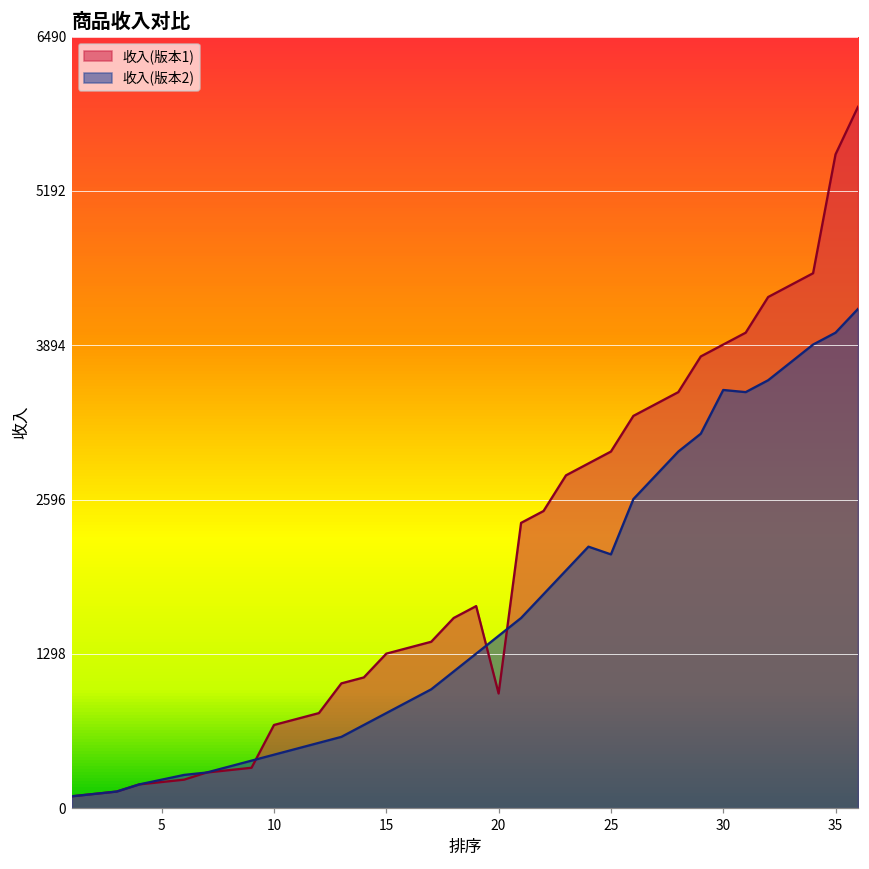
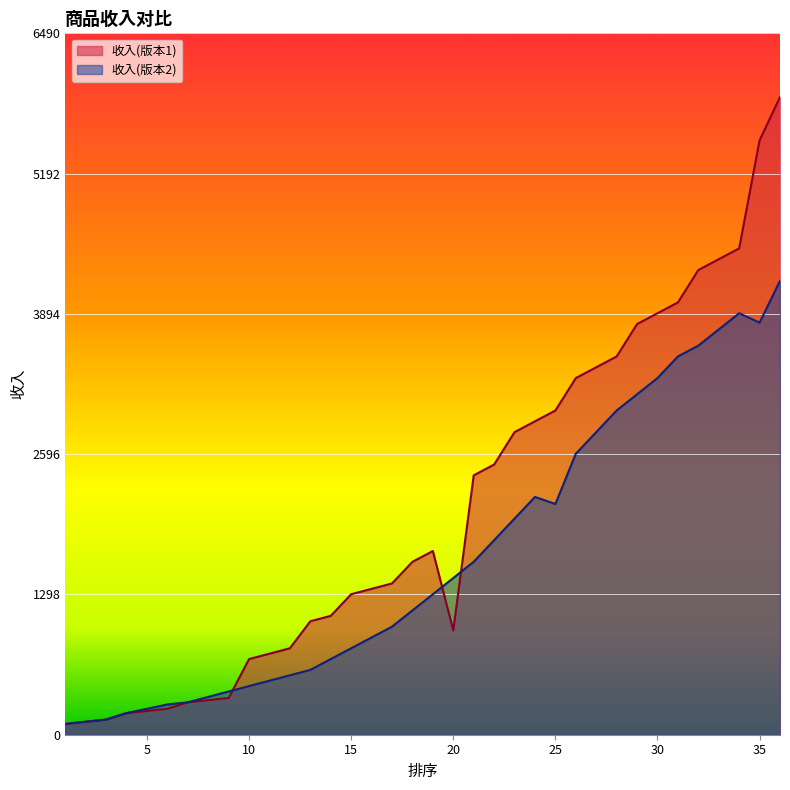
收入(版本2), 30: 3520 -> 3300
收入(版本2), 35: 4000 -> 3810
